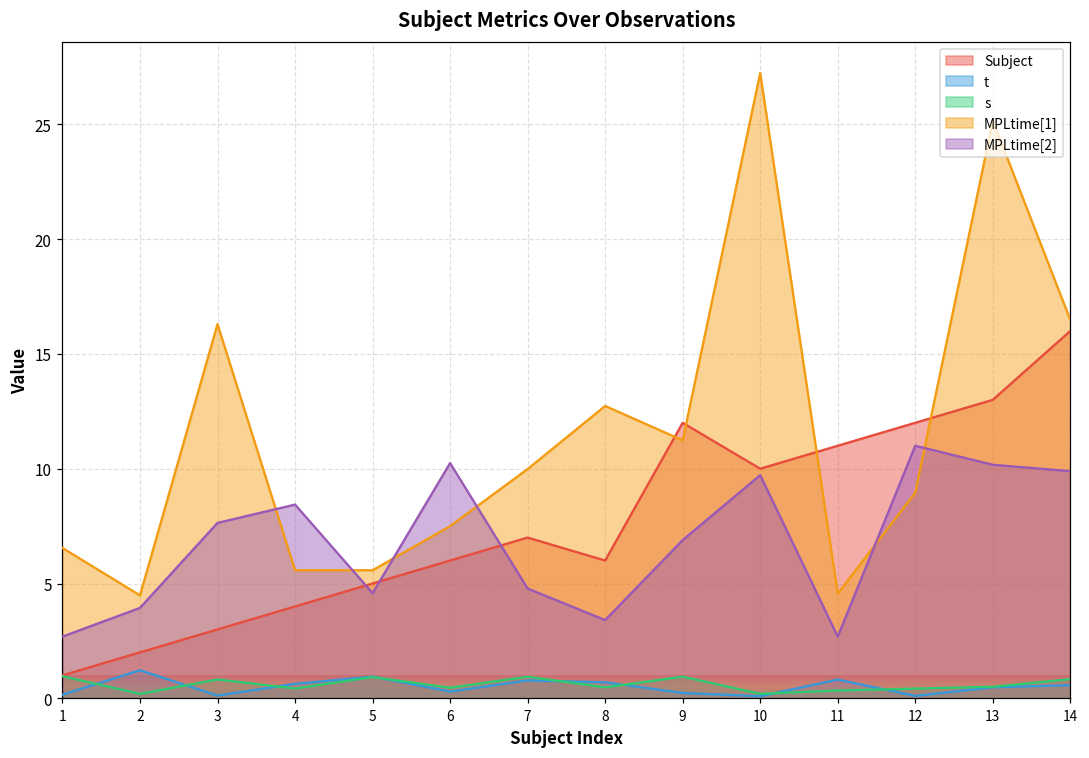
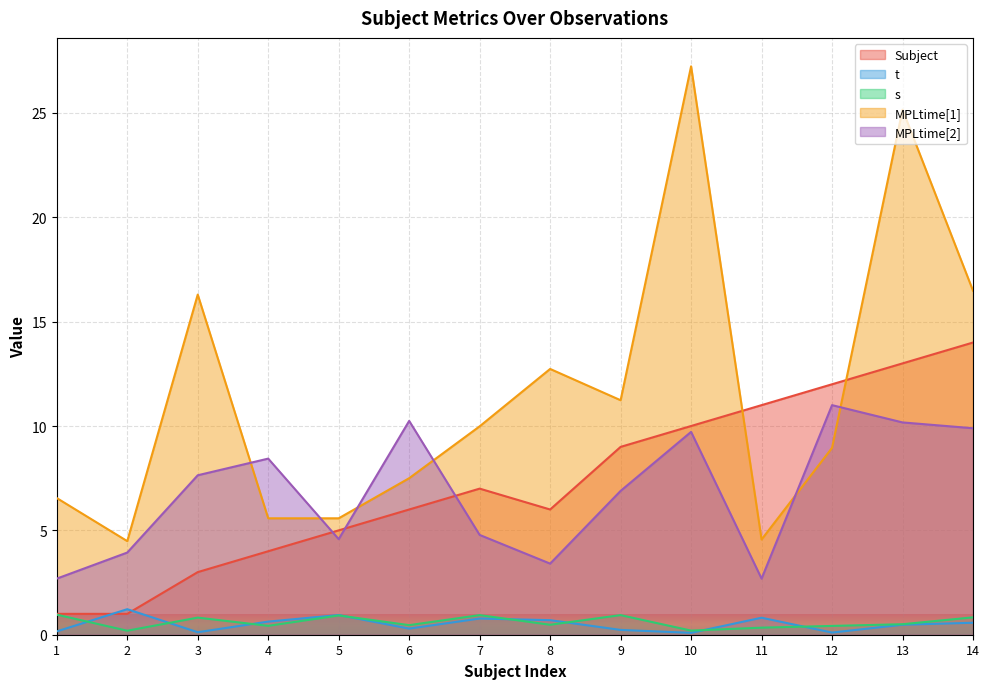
Subject, 2: 2 -> 1
Subject, 9: 12 -> 9
Subject, 14: 16 -> 14
